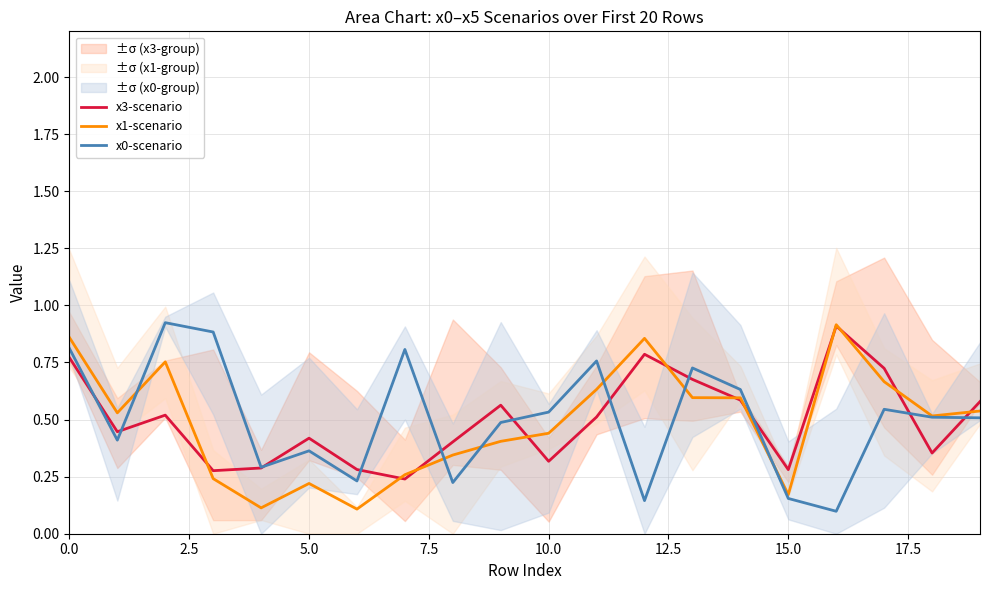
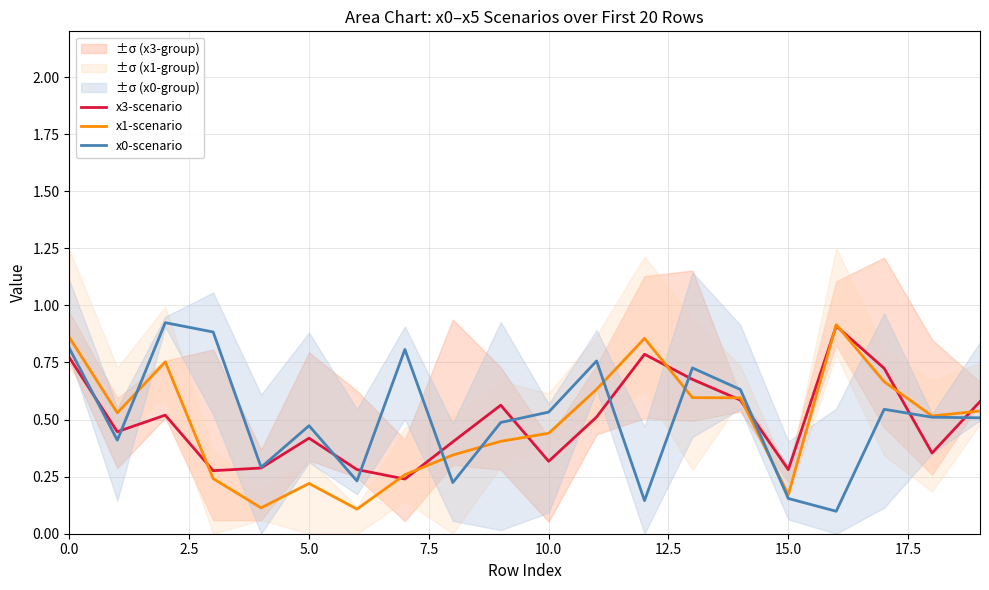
x0-scenario, 5.0: 0.36 -> 0.47
